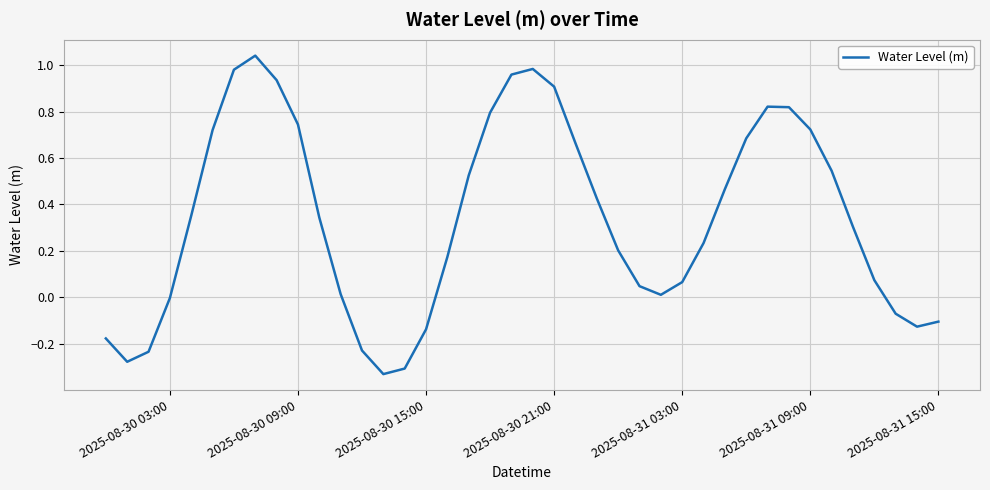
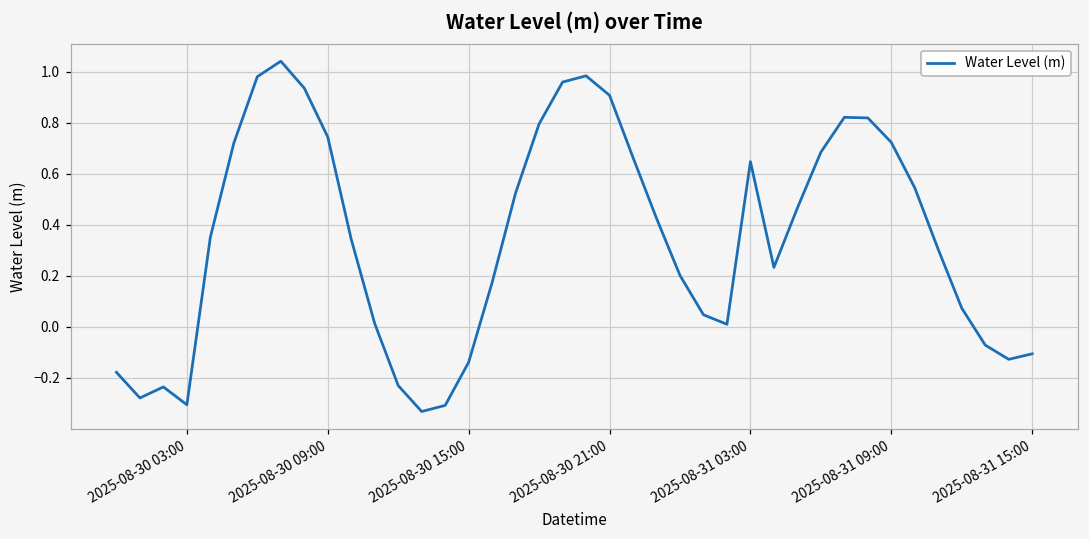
2025-08-30 03:00: 0.00 -> -0.30
2025-08-31 03:00: 0.07 -> 0.65
